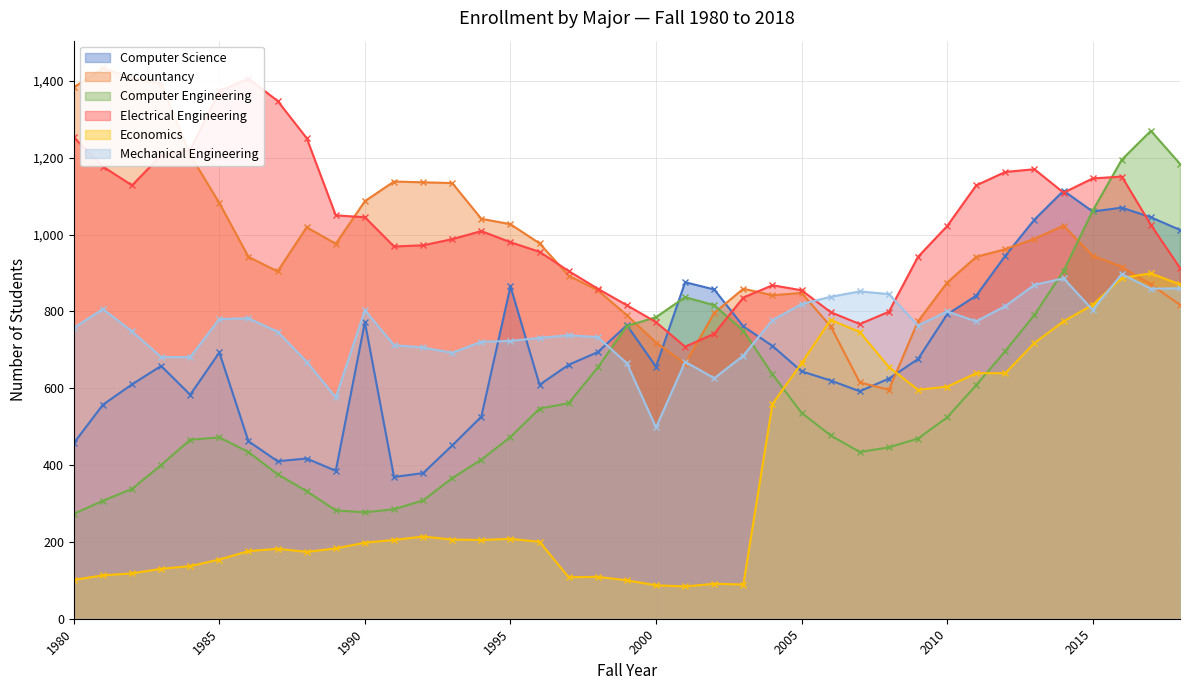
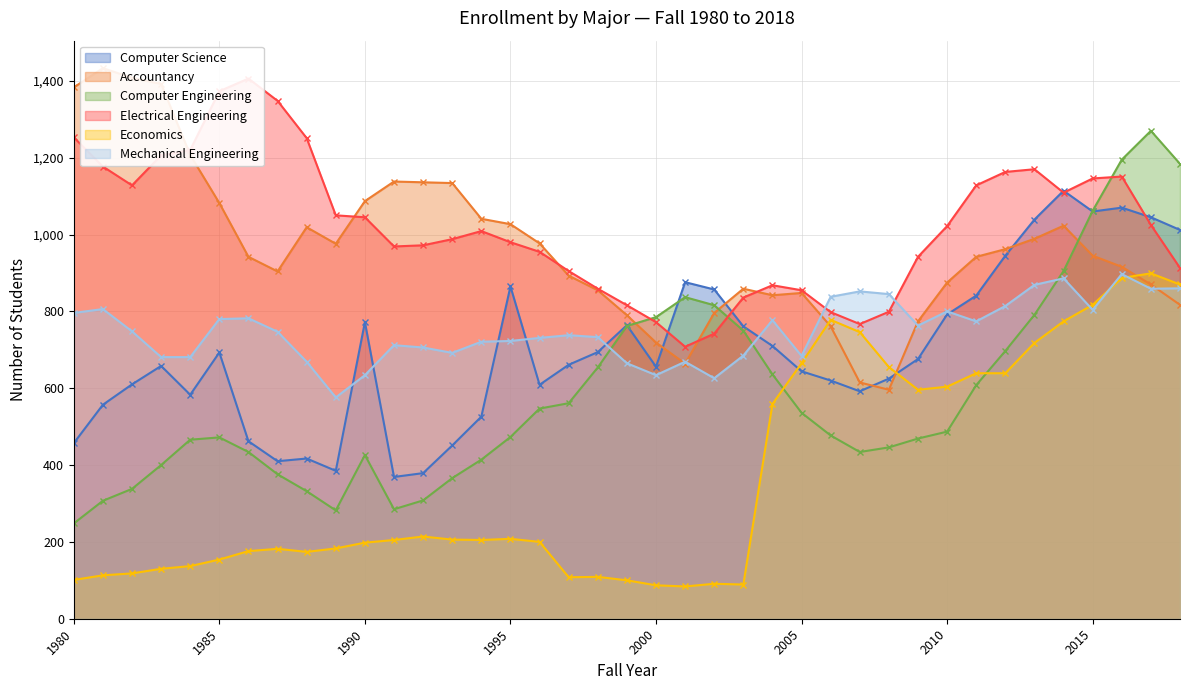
Computer Engineering, 1980: 270 -> 250
Mechanical Engineering, 1980: 760 -> 800
Computer Engineering, 1990: 280 -> 430
Mechanical Engineering, 1990: 800 -> 630
Mechanical Engineering, 2000: 500 -> 630
Mechanical Engineering, 2005: 820 -> 680
Computer Engineering, 2010: 520 -> 490
